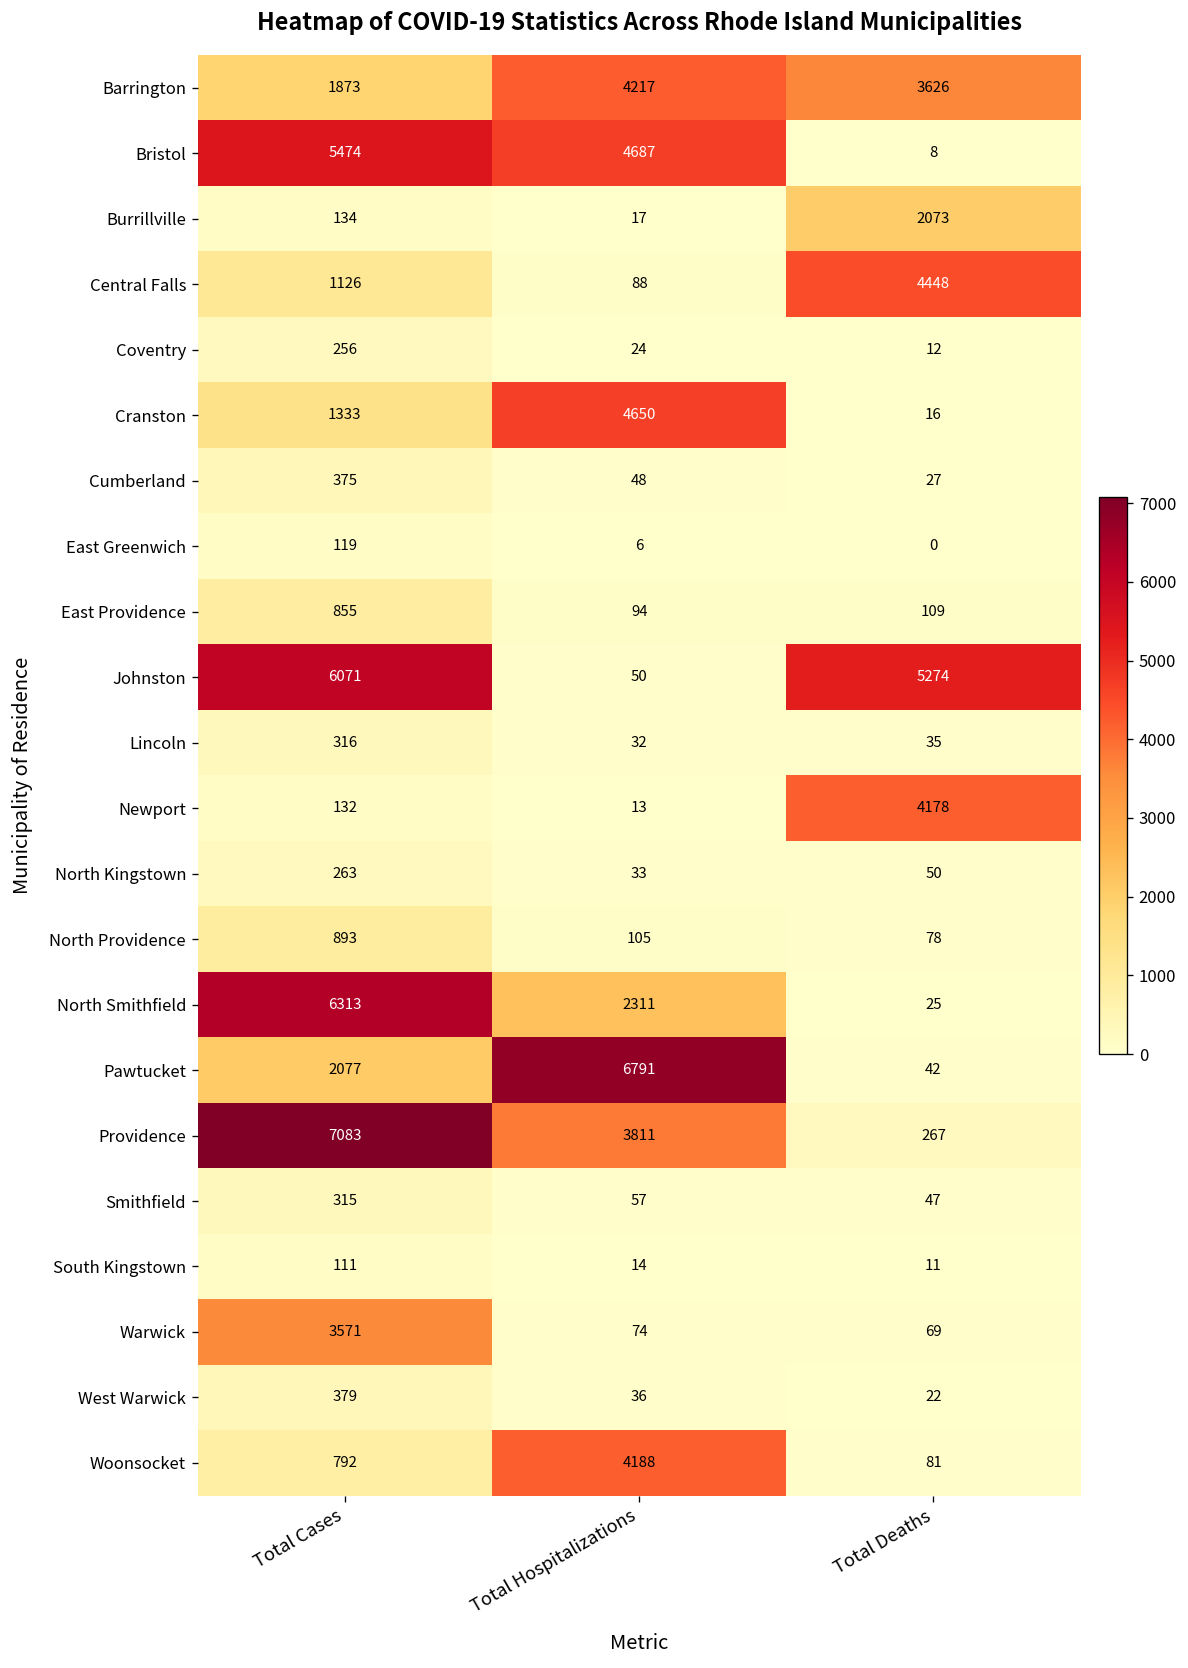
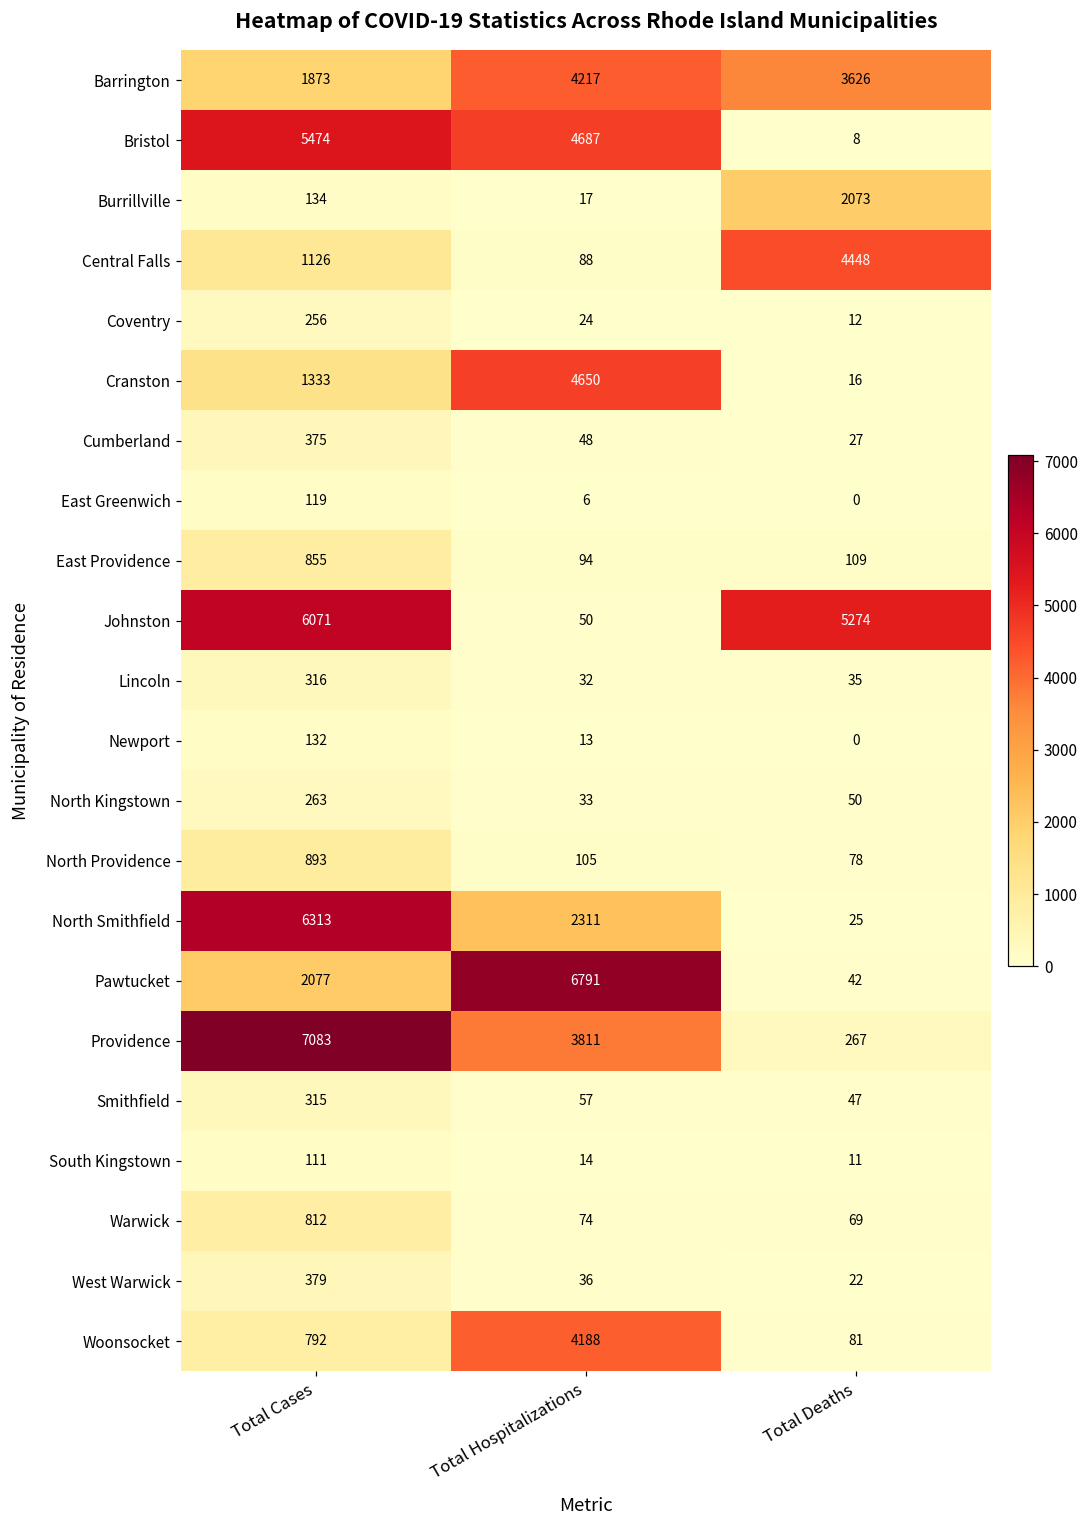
Newport, Total Deaths: 4178 -> 0
Warwick, Total Cases: 3571 -> 812
